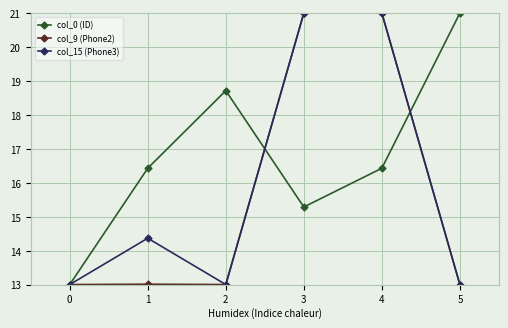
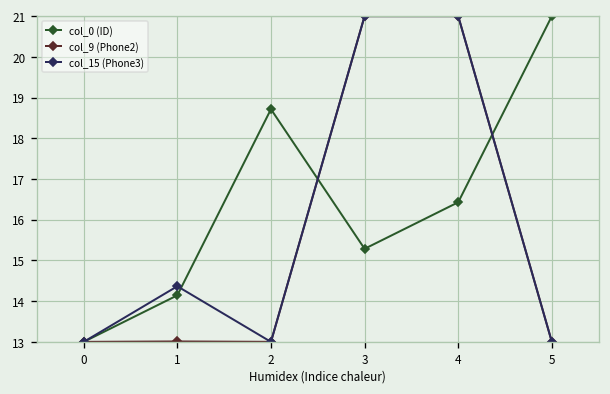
col_0 (ID), 1: 16.4 -> 14.1
